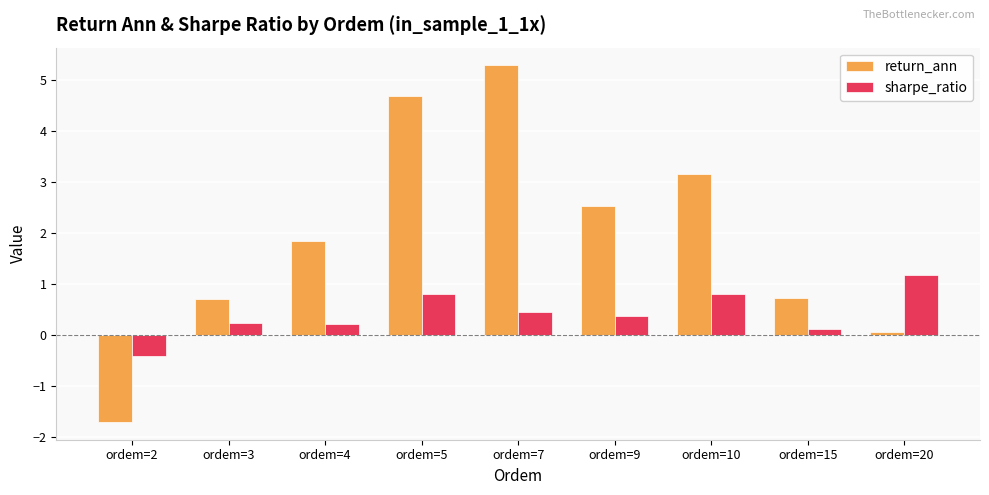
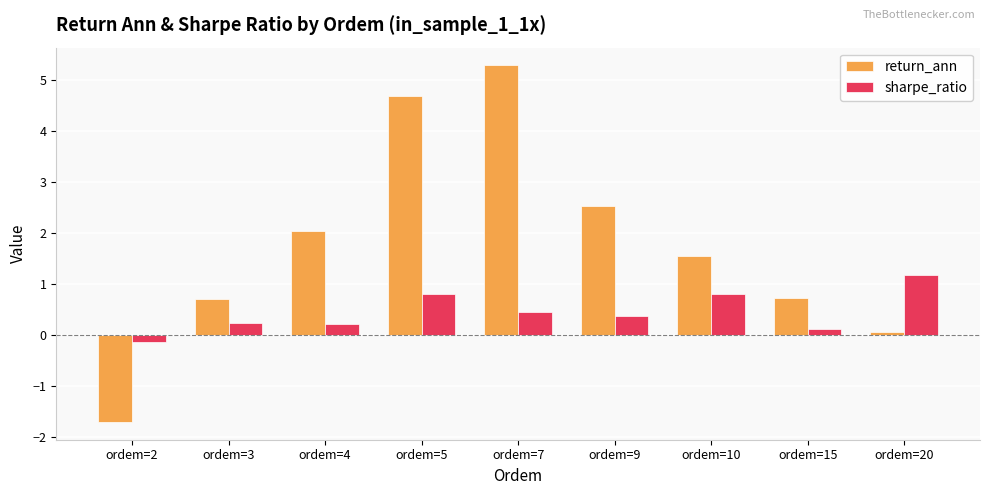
sharpe_ratio, ordem=2: -0.4 -> -0.1
return_ann, ordem=4: 1.8 -> 2.0
return_ann, ordem=10: 3.1 -> 1.5
